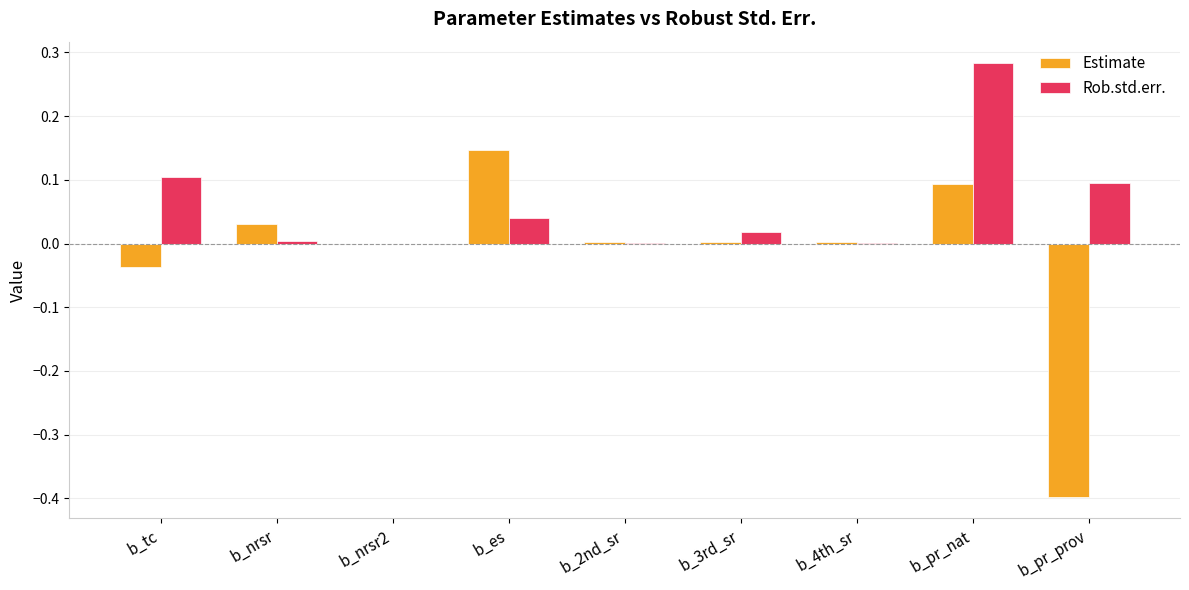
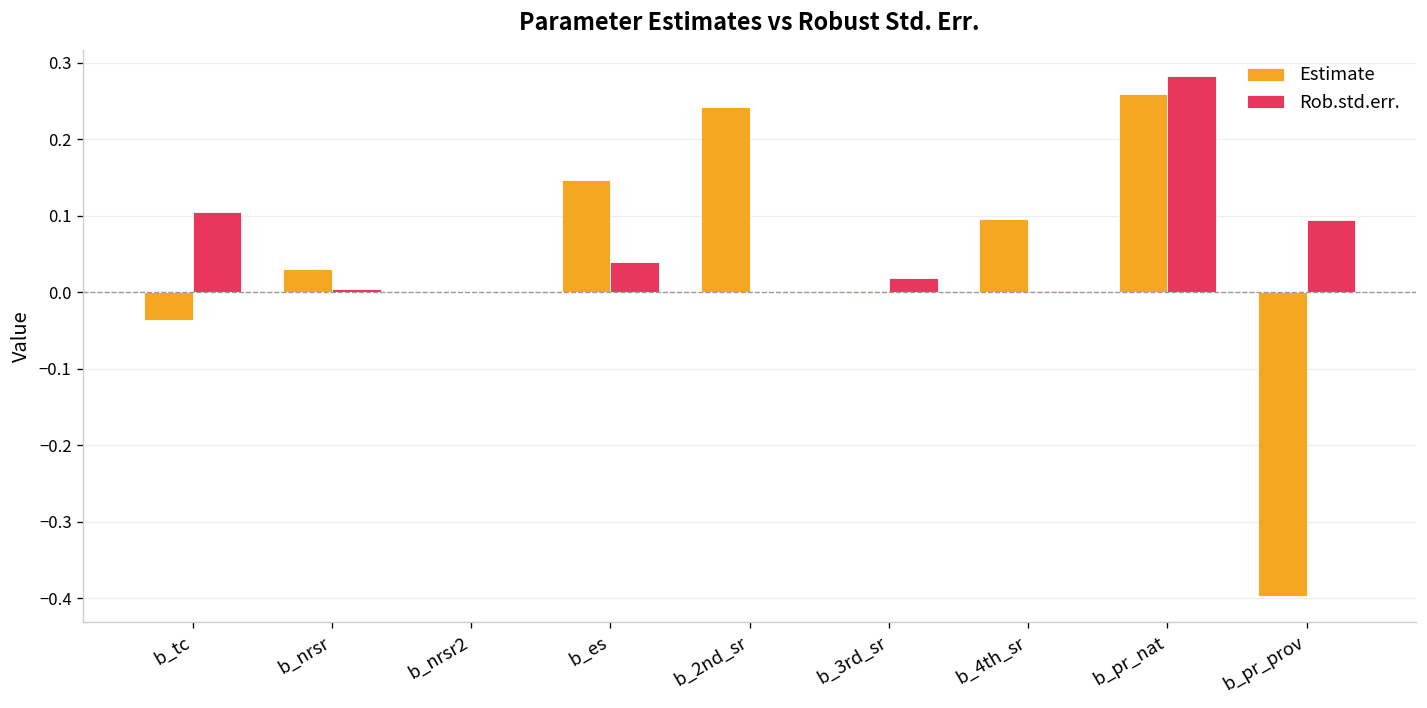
Estimate, b_2nd_sr: 0.00 -> 0.24
Estimate, b_4th_sr: 0.00 -> 0.10
Estimate, b_pr_nat: 0.09 -> 0.26
